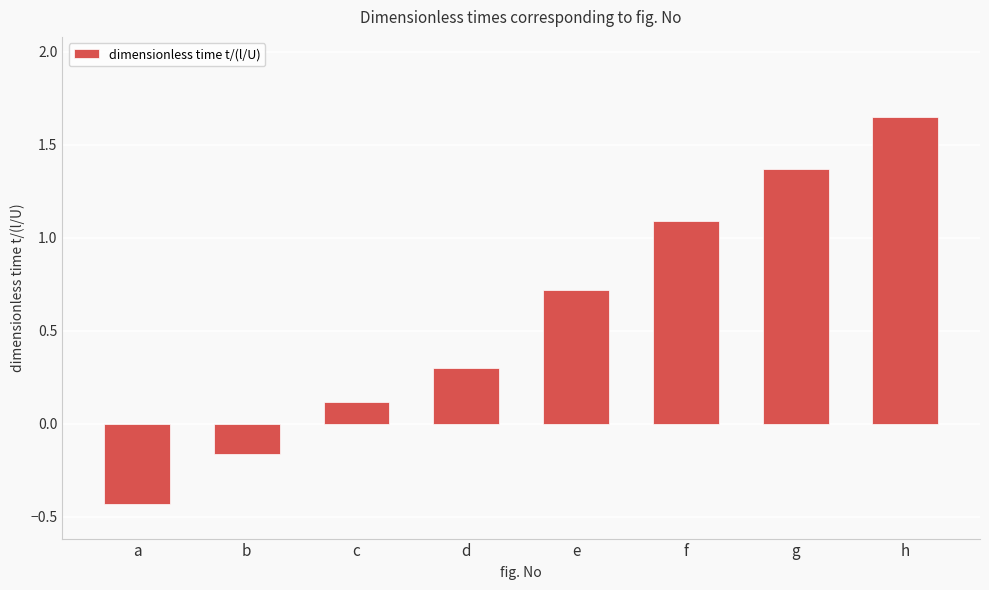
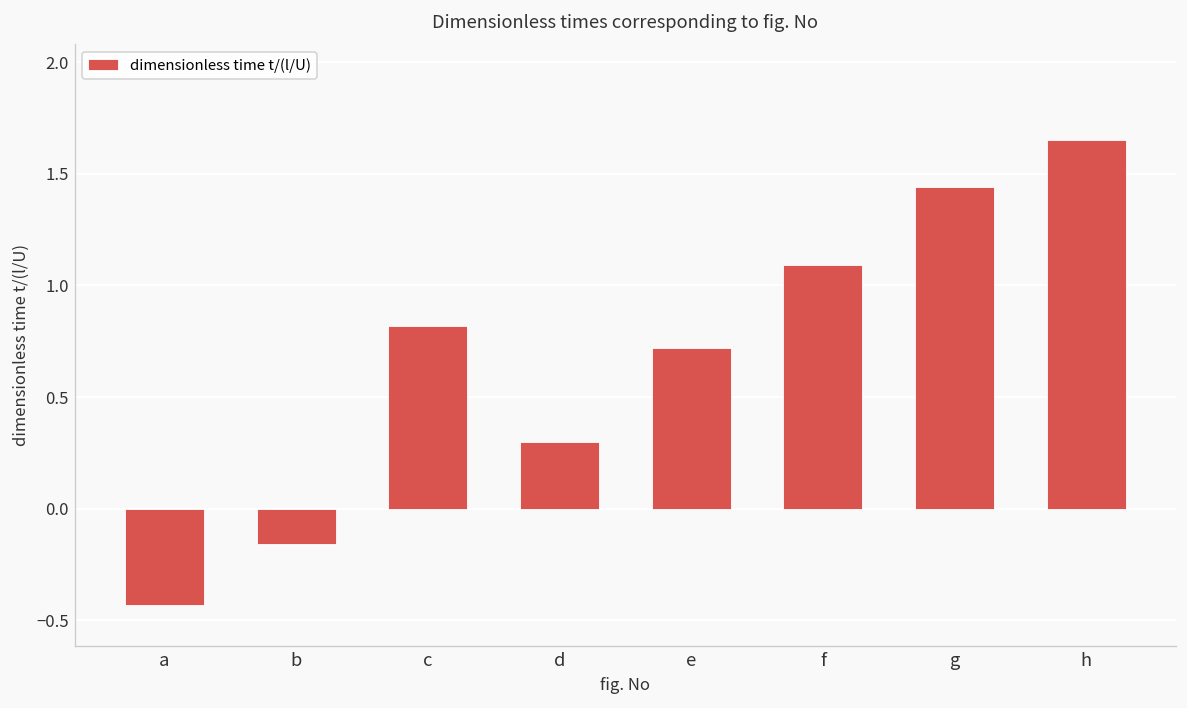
c: 0.12 -> 0.82
g: 1.37 -> 1.44
